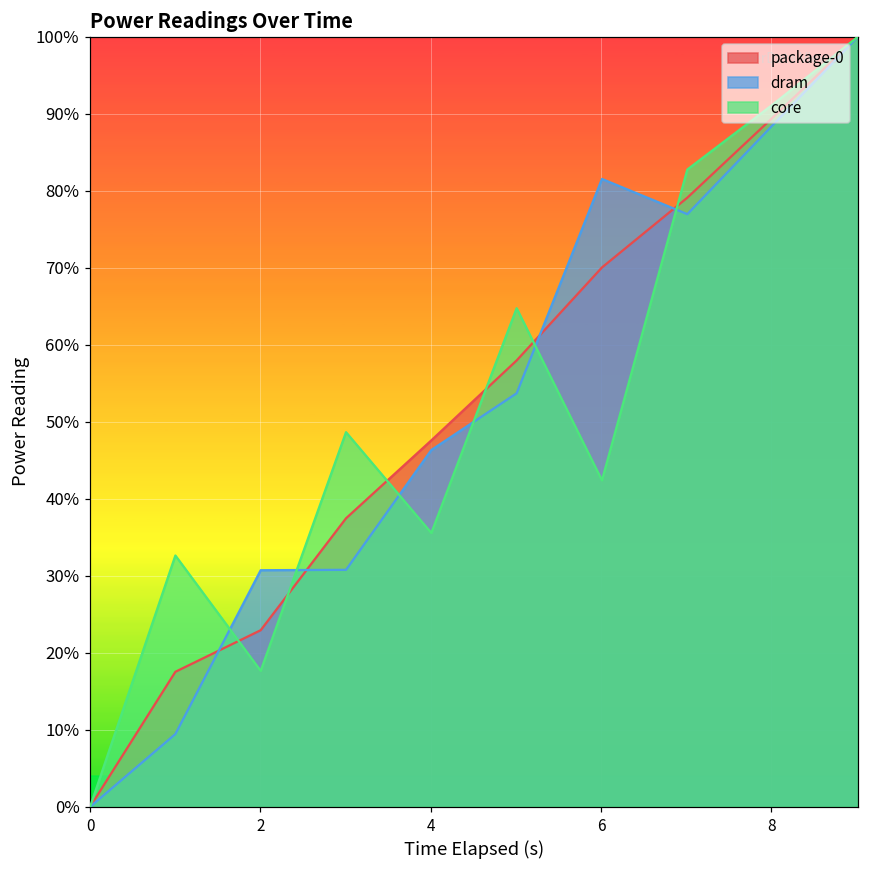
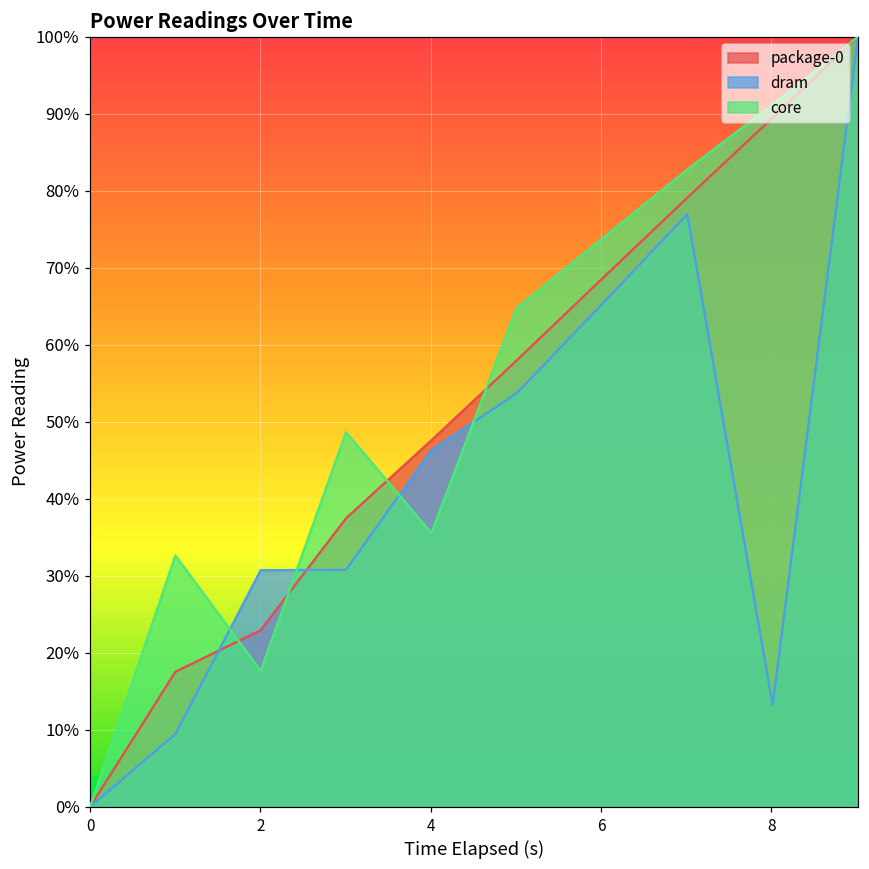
package-0, 6: 70% -> 69%
dram, 6: 82% -> 65%
core, 6: 42% -> 74%
dram, 8: 89% -> 13%
